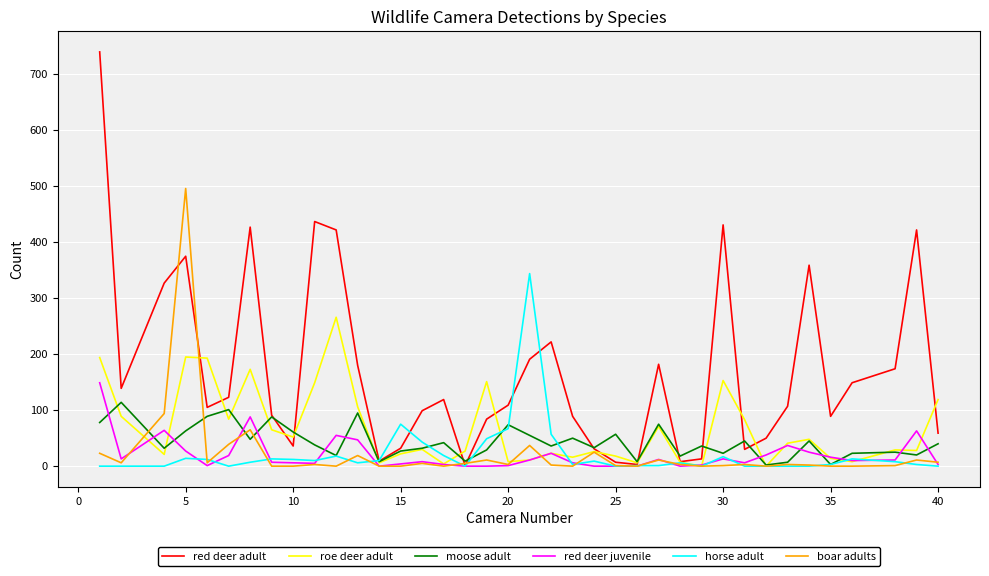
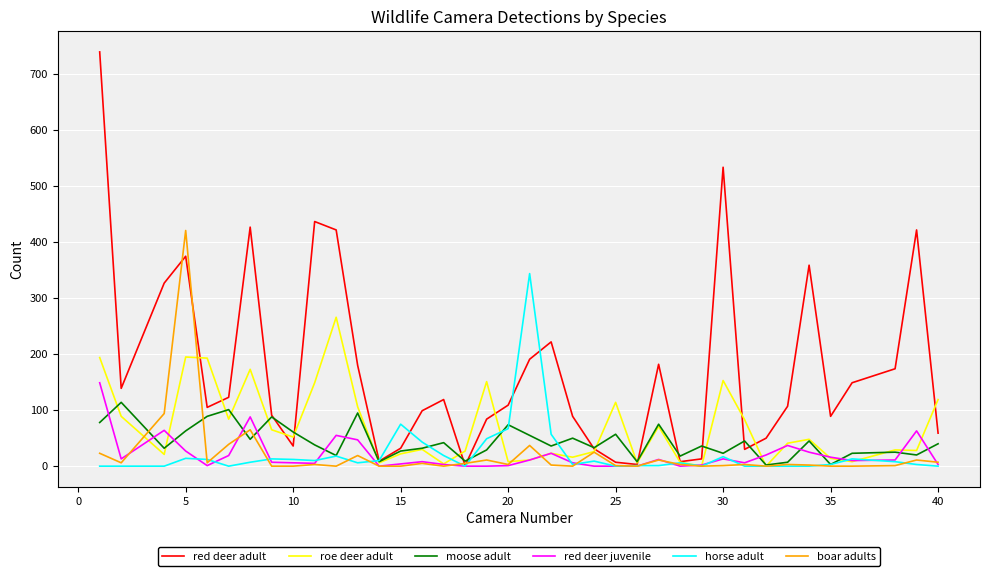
boar adults, 5: 500 -> 420
roe deer adult, 25: 20 -> 110
red deer adult, 30: 430 -> 530
